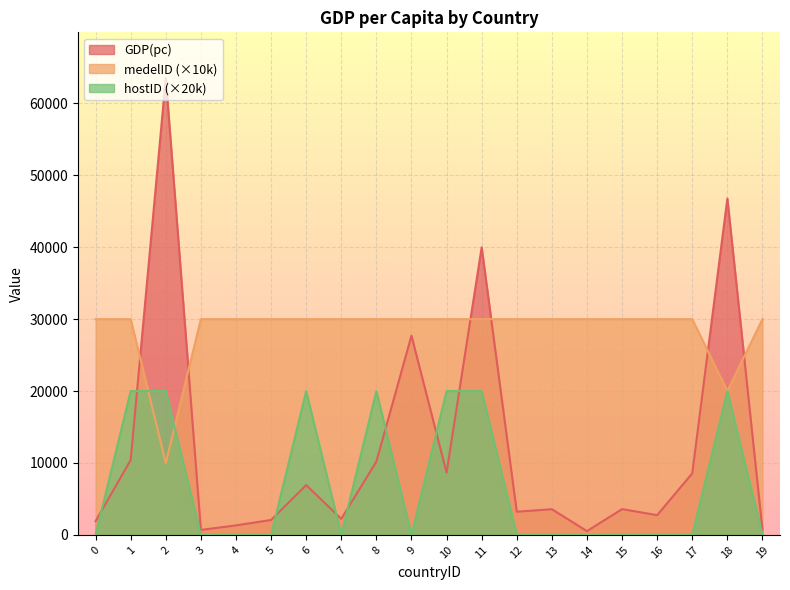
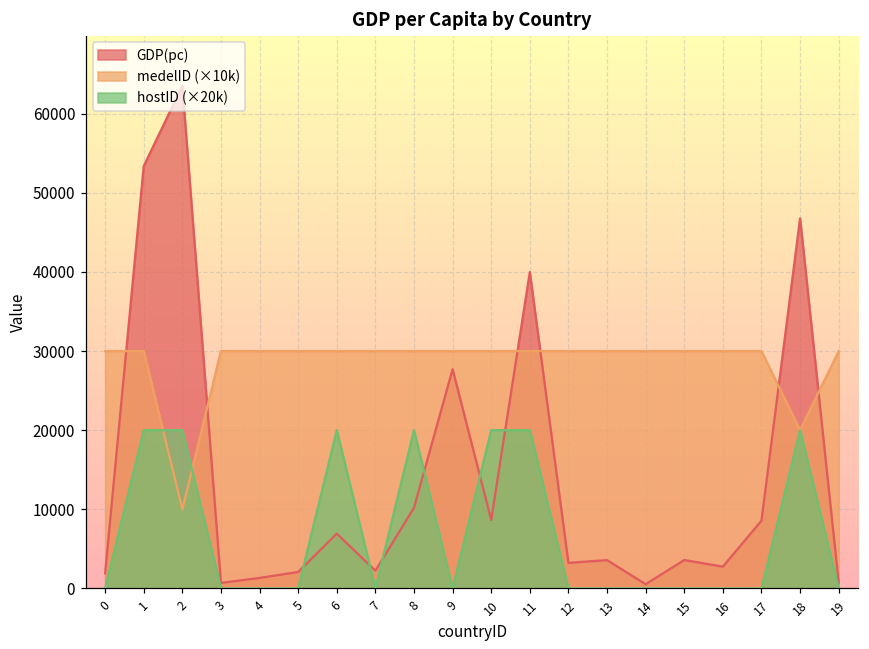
GDP(pc), 1: 10000 -> 53000
